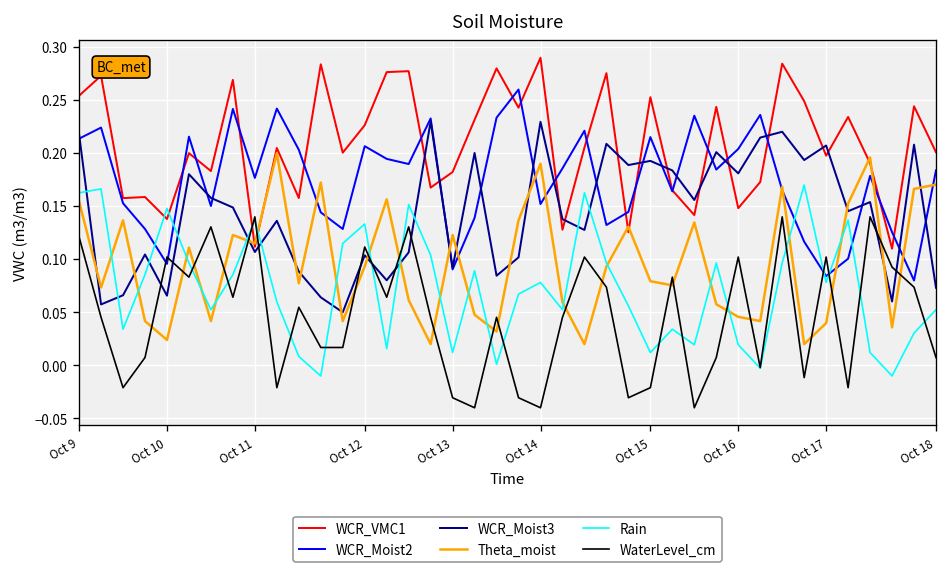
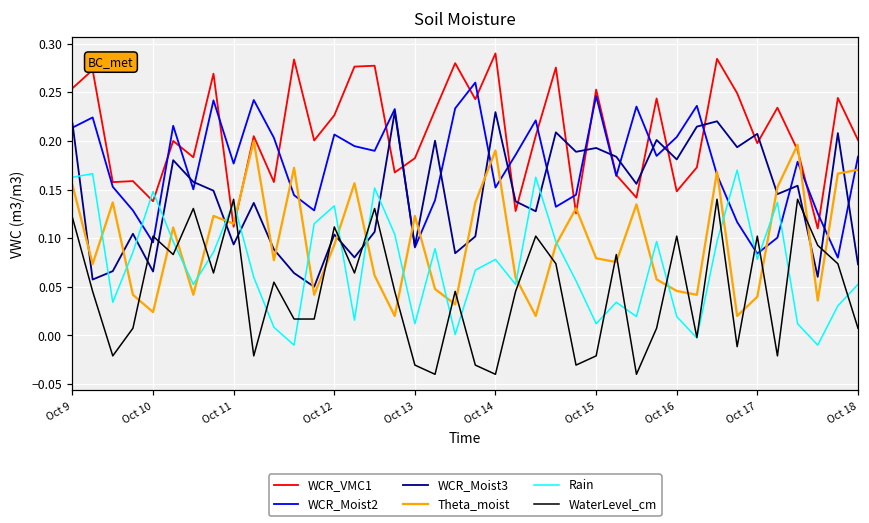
WCR_Moist3, Oct 11: 0.11 -> 0.09
WCR_Moist2, Oct 15: 0.22 -> 0.25
